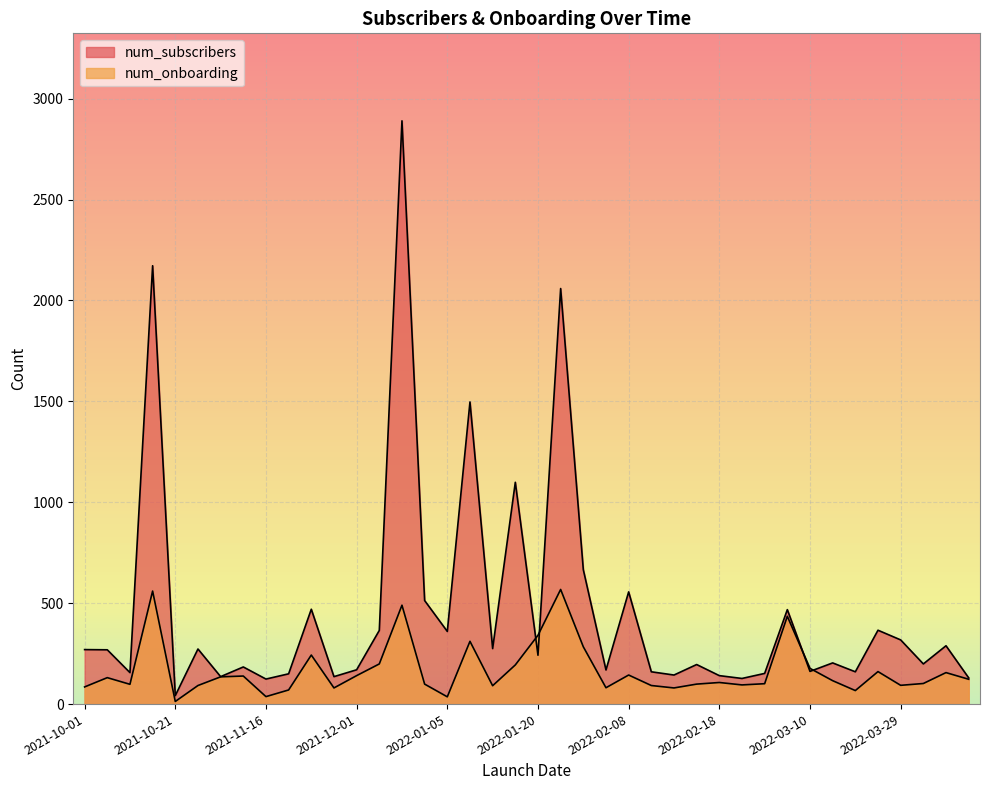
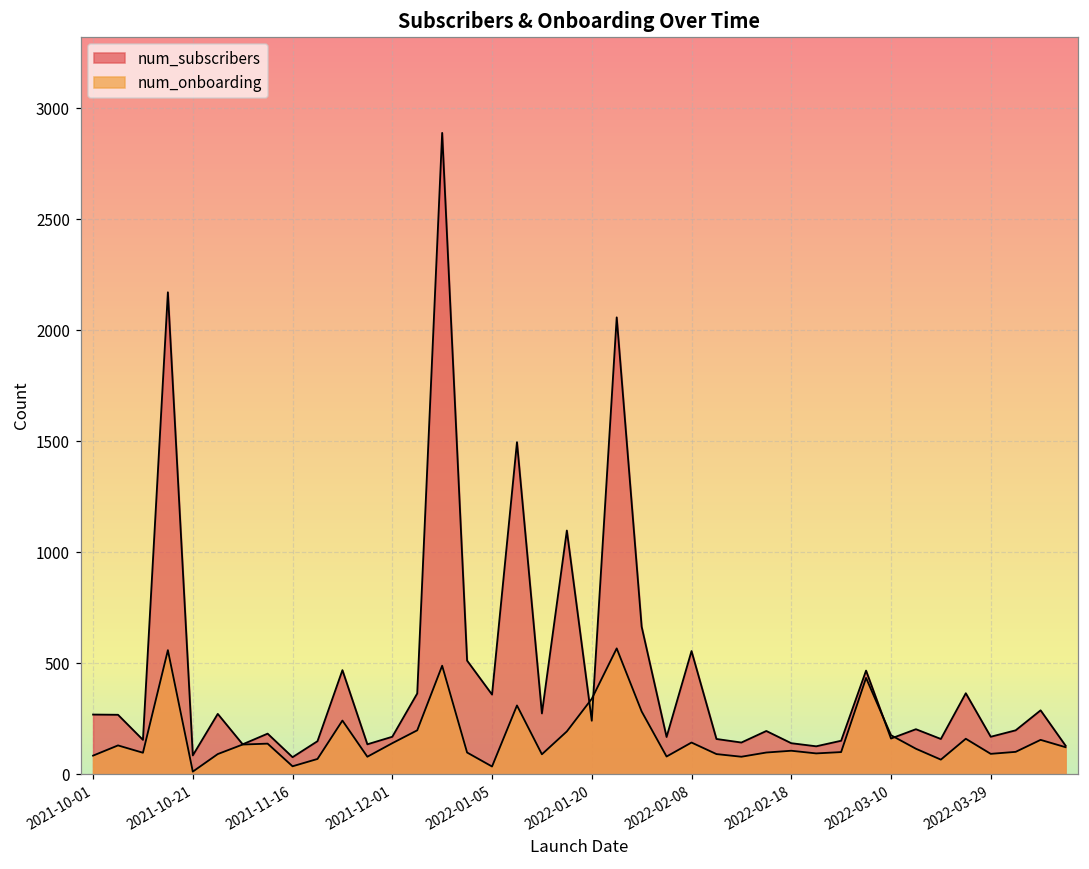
num_subscribers, 2021-10-21: 40 -> 90
num_subscribers, 2021-11-16: 120 -> 80
num_subscribers, 2022-03-29: 320 -> 170
